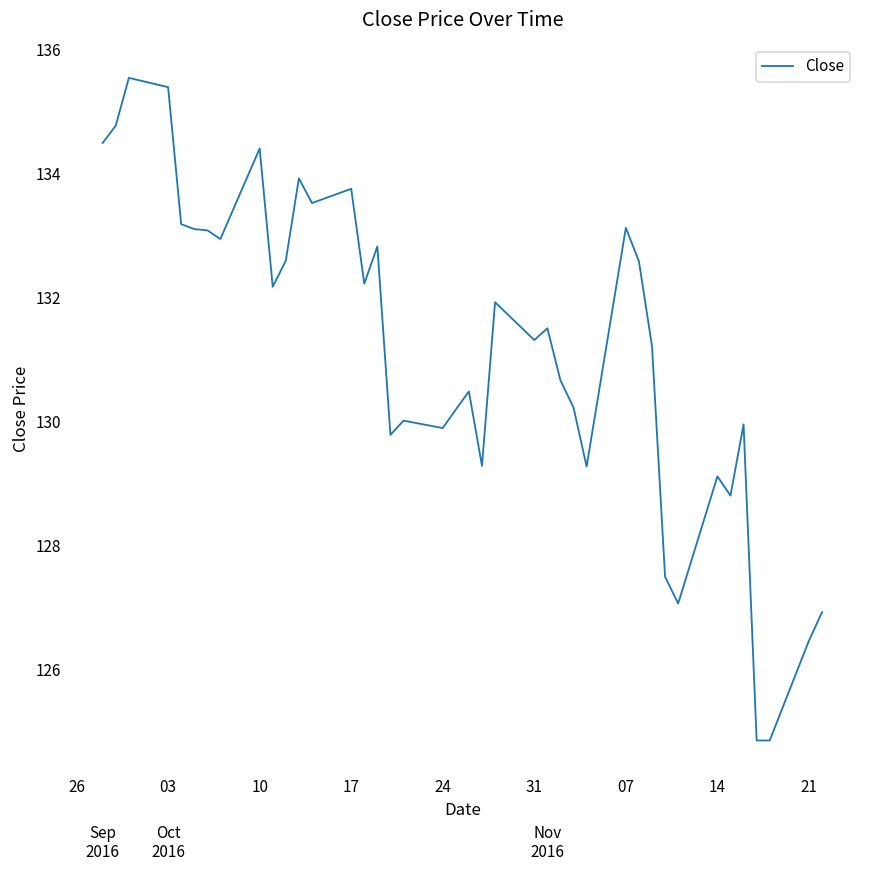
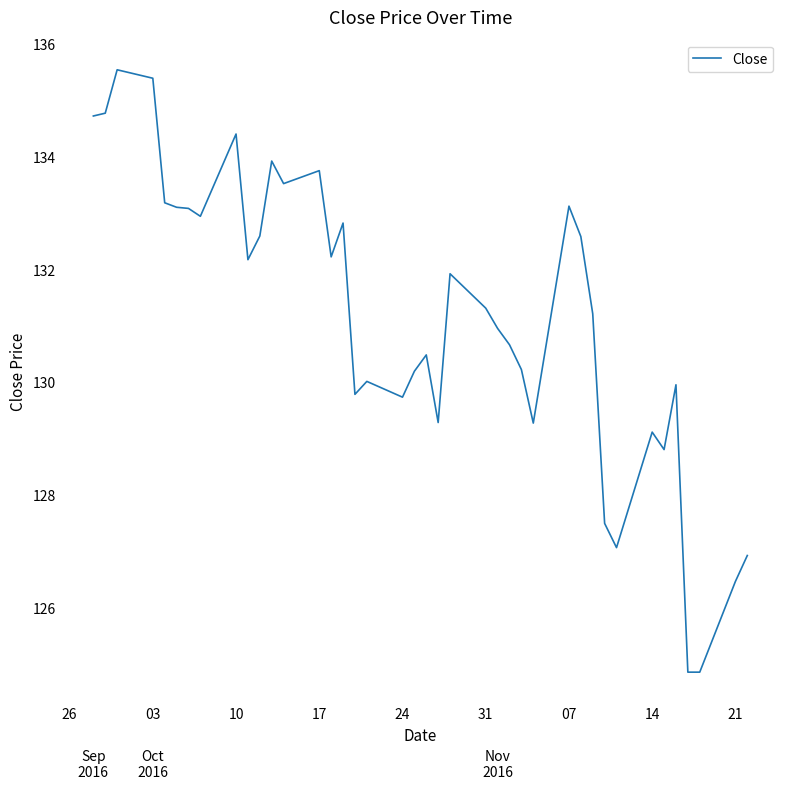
Sep 2016: 134.5 -> 134.7
24: 129.9 -> 129.7
Nov 2016: 131.5 -> 131.0
